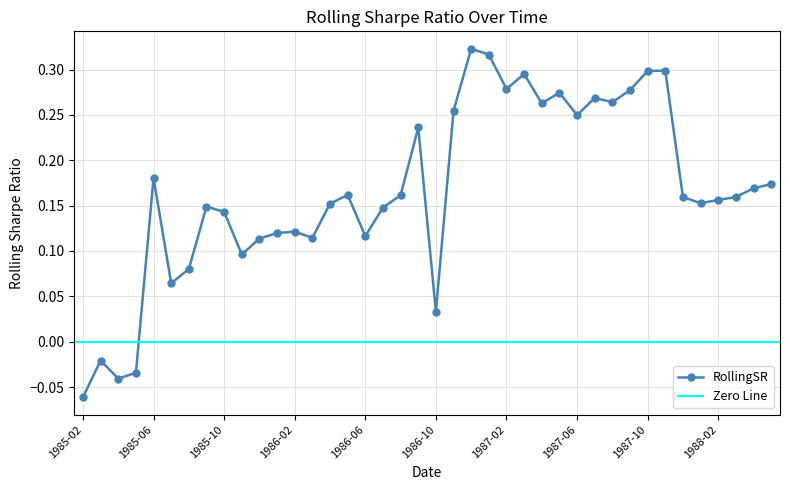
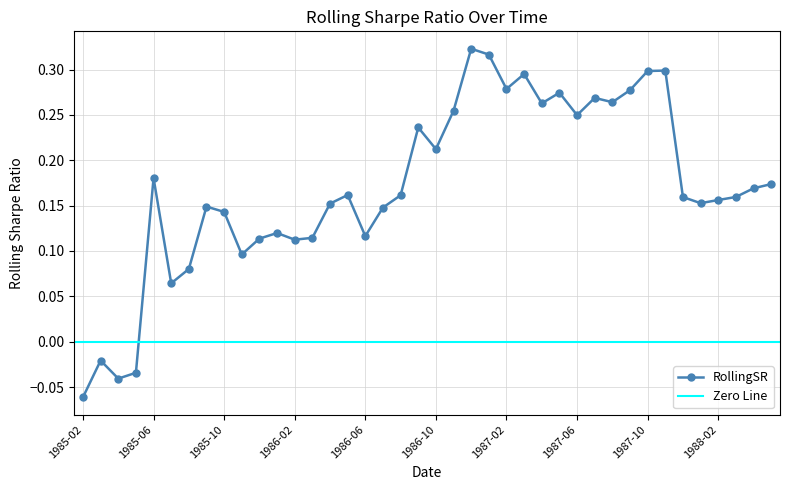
1986-02: 0.12 -> 0.11
1986-10: 0.03 -> 0.21
